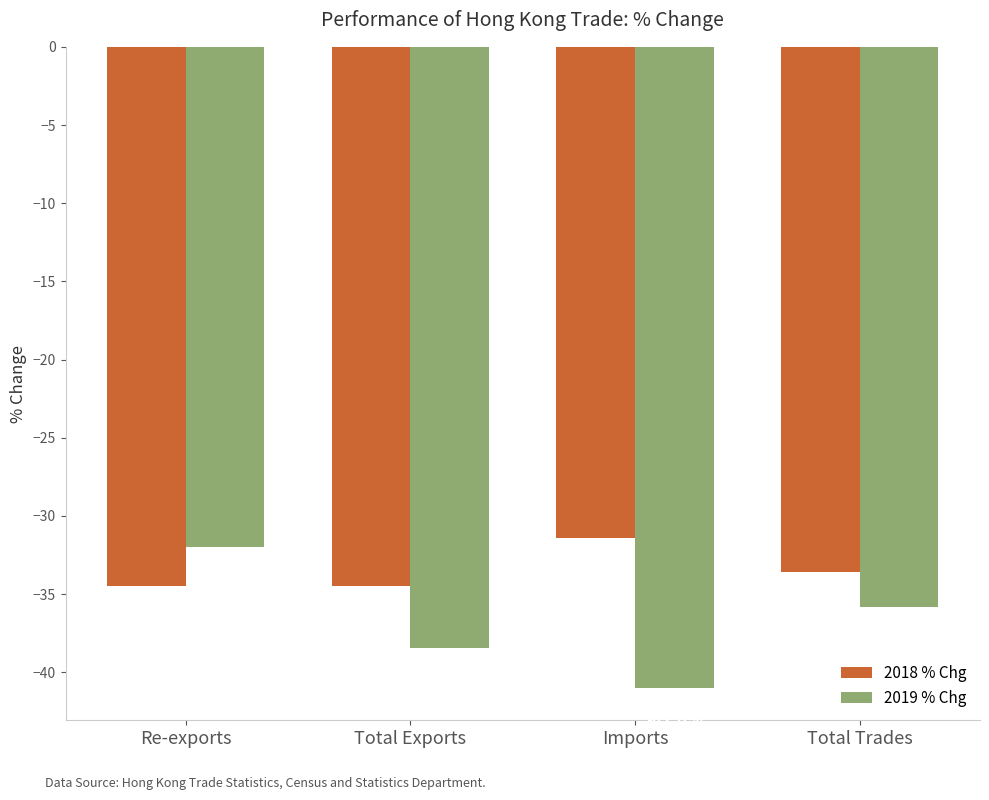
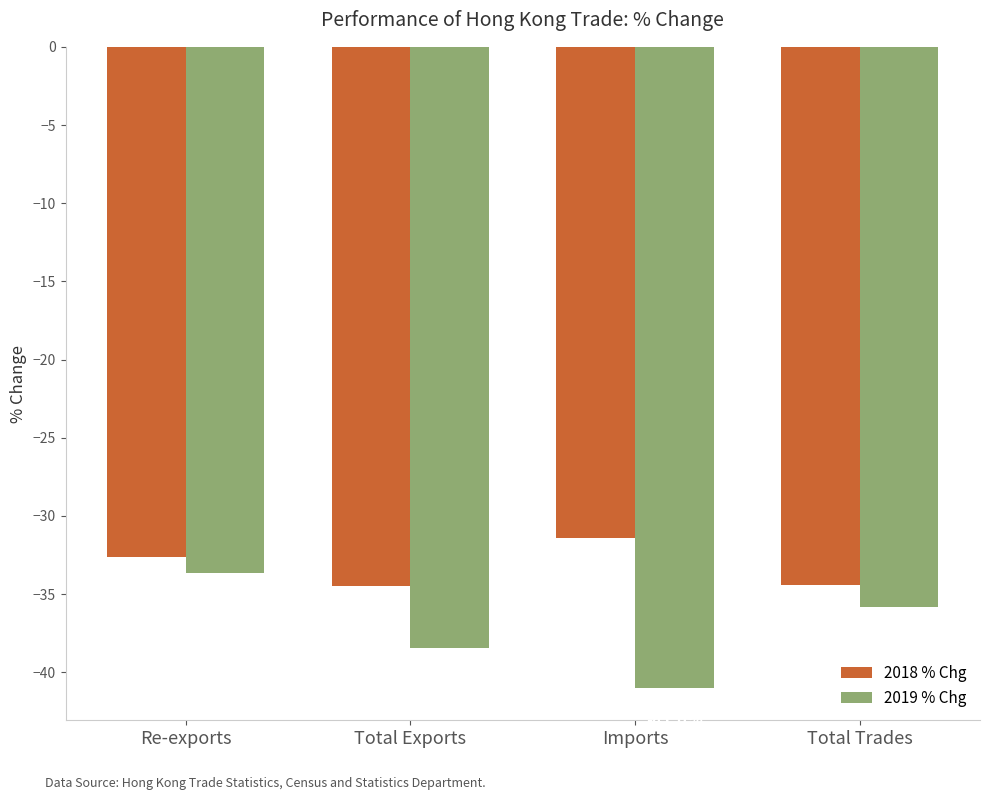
2018 % Chg, Re-exports: -34.5 -> -32.6
2019 % Chg, Re-exports: -32.0 -> -33.6
2018 % Chg, Total Trades: -33.6 -> -34.4
